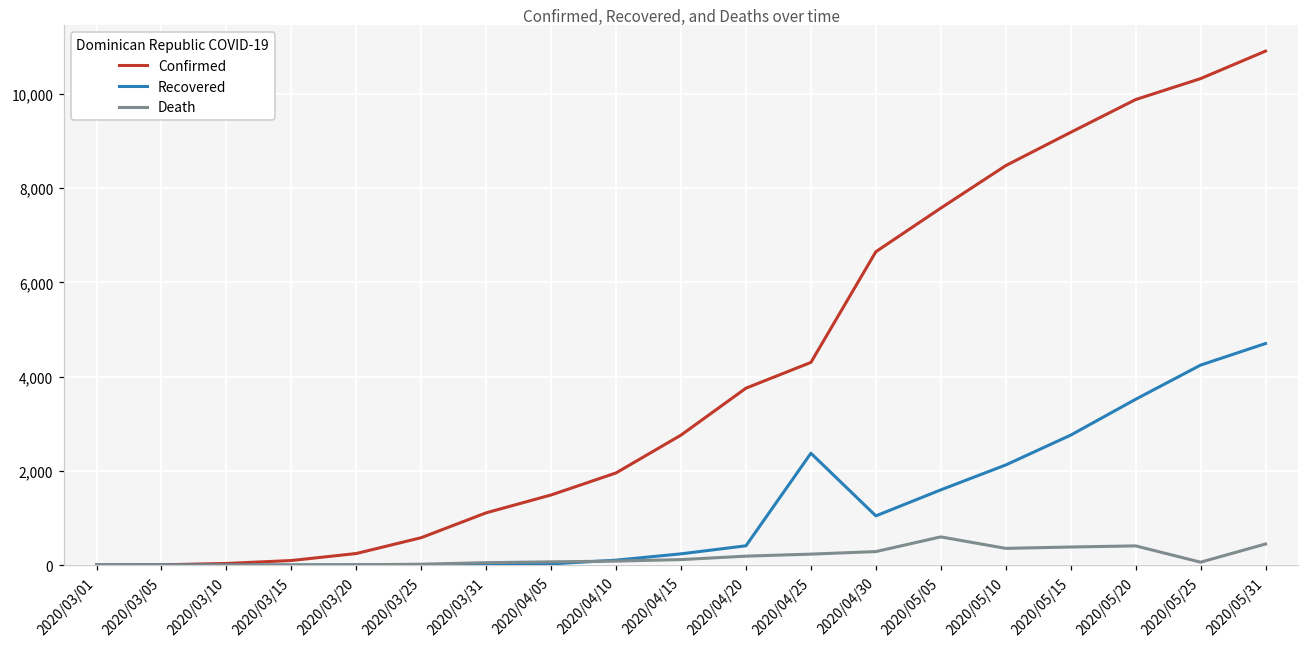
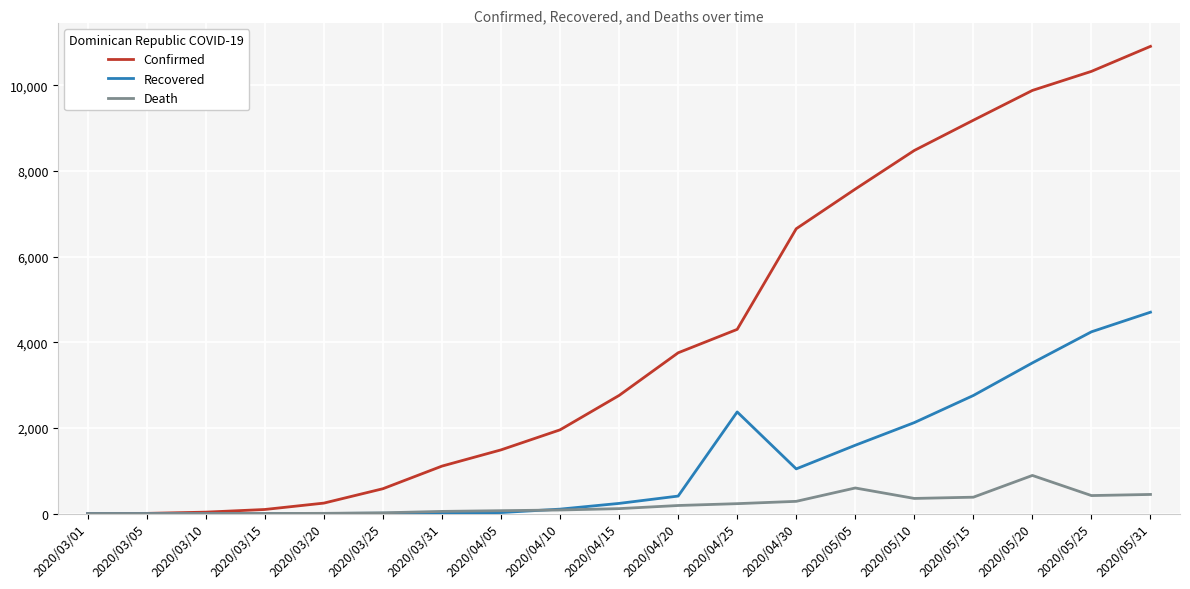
Death, 2020/05/20: 400 -> 900
Death, 2020/05/25: 100 -> 400
